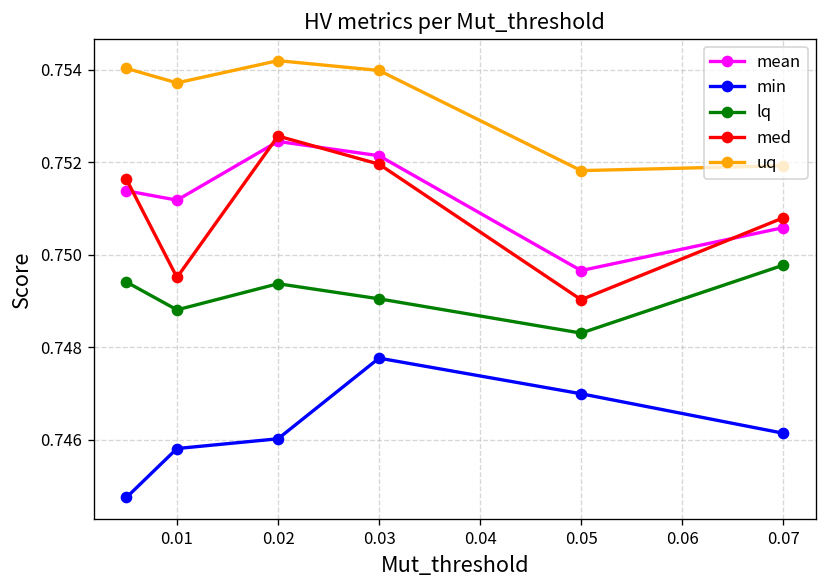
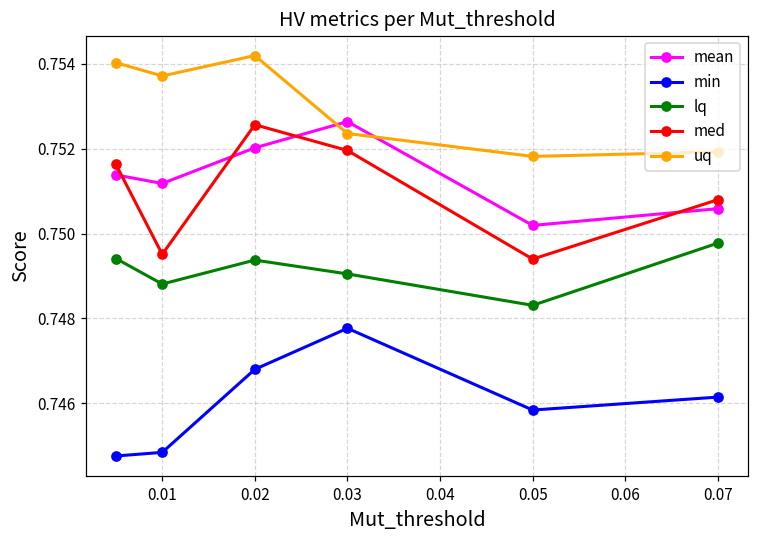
min, 0.01: 0.7458 -> 0.7448
mean, 0.02: 0.7524 -> 0.7520
min, 0.02: 0.7460 -> 0.7468
mean, 0.03: 0.7521 -> 0.7526
uq, 0.03: 0.7540 -> 0.7524
mean, 0.05: 0.7497 -> 0.7502
min, 0.05: 0.7470 -> 0.7458
med, 0.05: 0.7490 -> 0.7494
